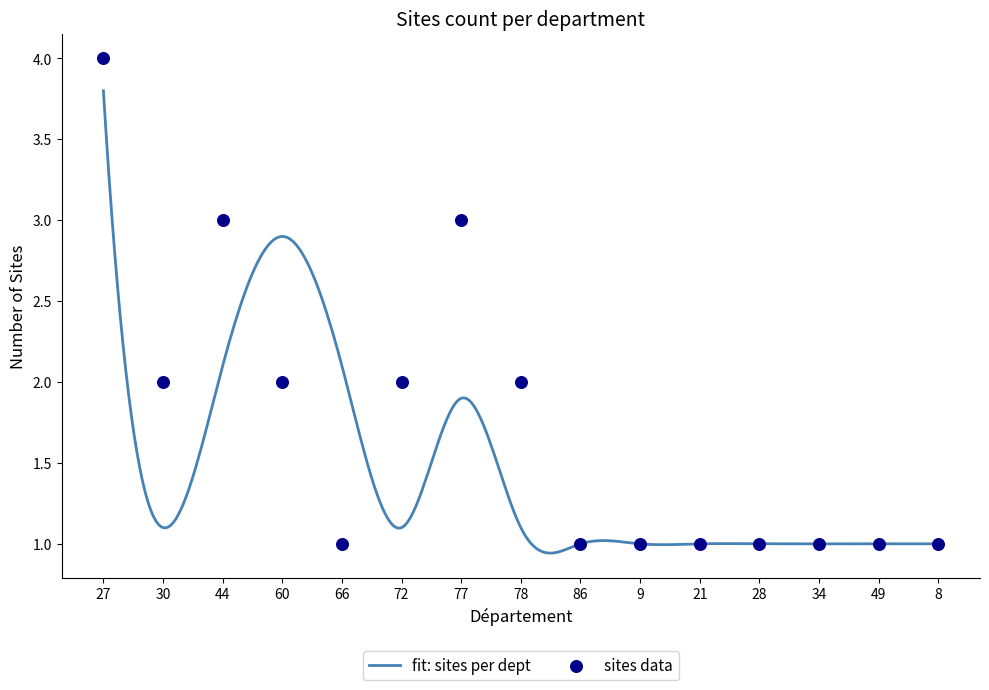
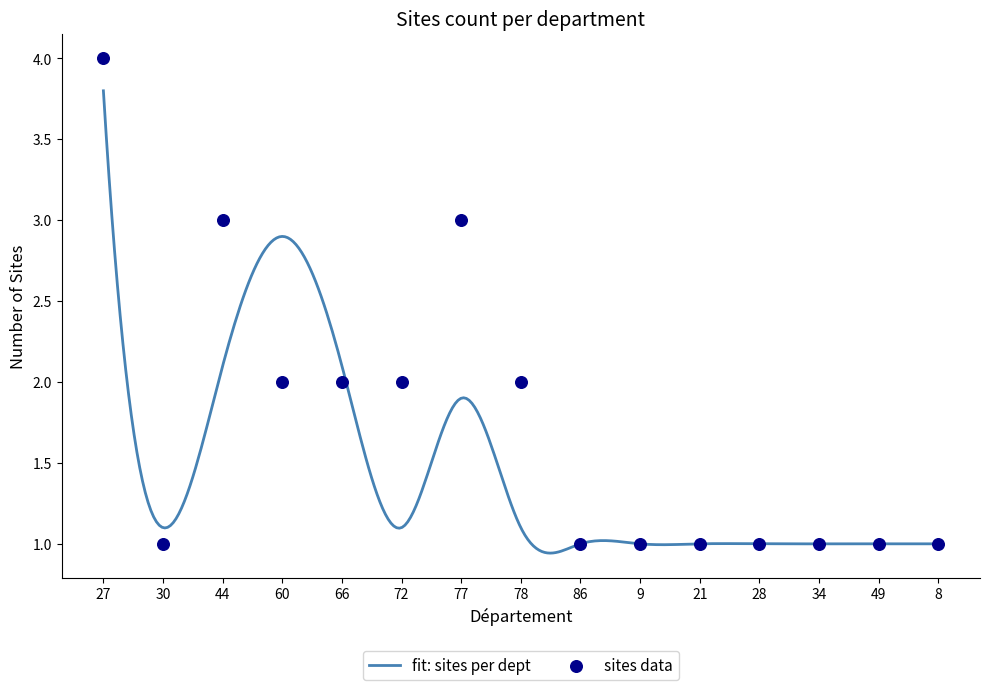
sites data, 30: 2 -> 1
sites data, 66: 1 -> 2
